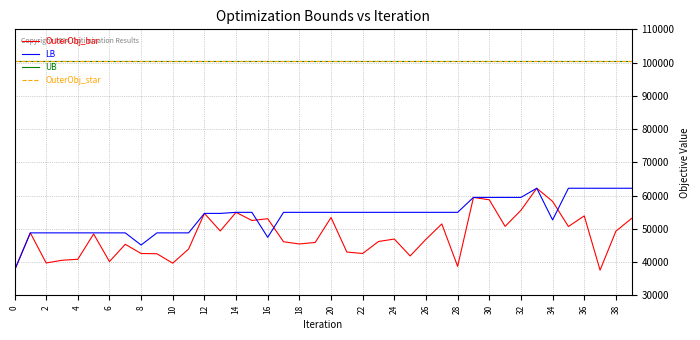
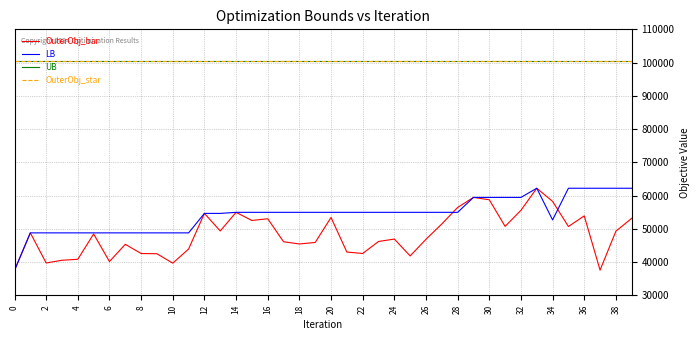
LB, 8: 45000 -> 49000
LB, 16: 47000 -> 55000
OuterObj_bar, 28: 39000 -> 56000
